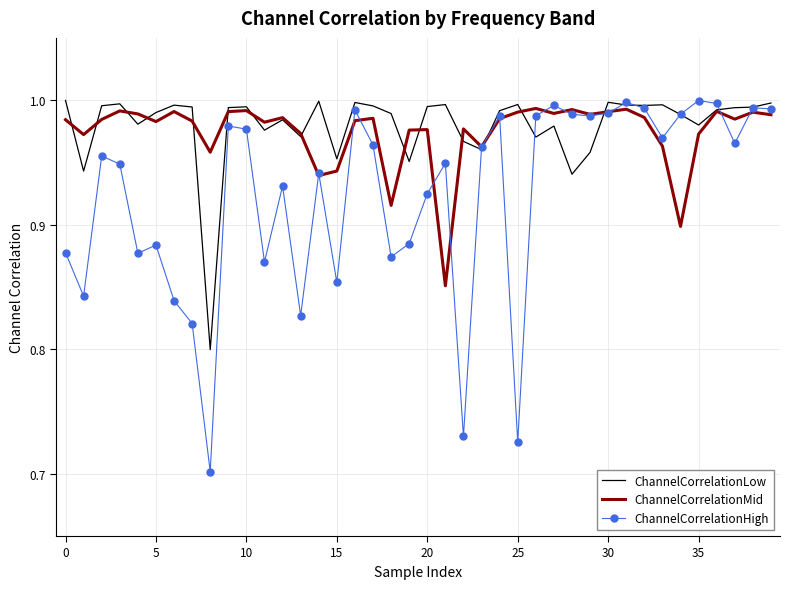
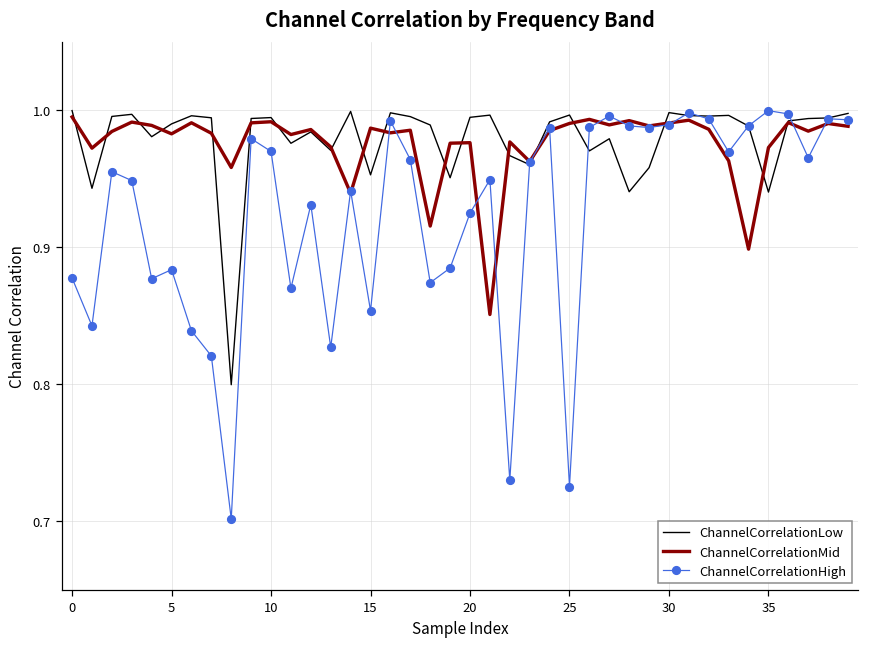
ChannelCorrelationMid, 0: 0.984 -> 0.995
ChannelCorrelationHigh, 10: 0.977 -> 0.970
ChannelCorrelationMid, 15: 0.943 -> 0.987
ChannelCorrelationLow, 35: 0.980 -> 0.940
